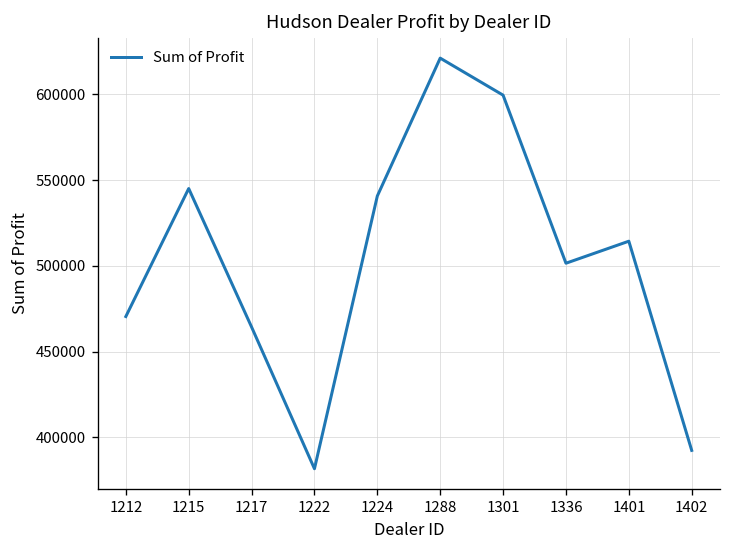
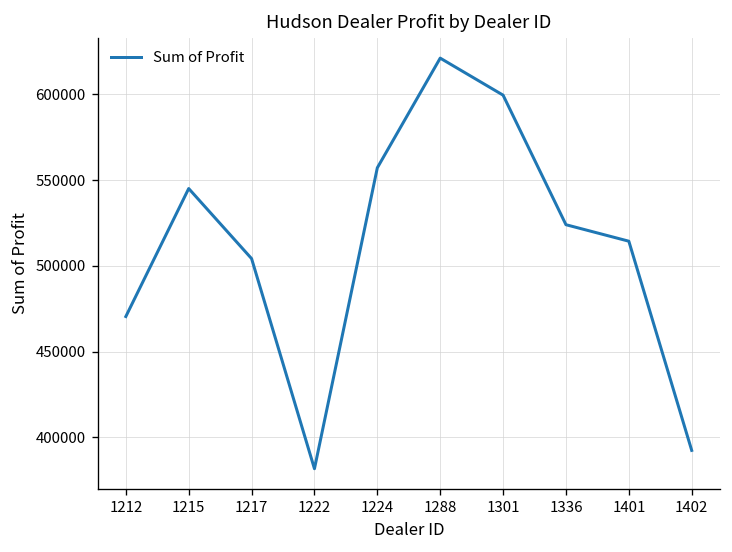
1217: 464000 -> 504000
1224: 541000 -> 557000
1336: 502000 -> 524000
